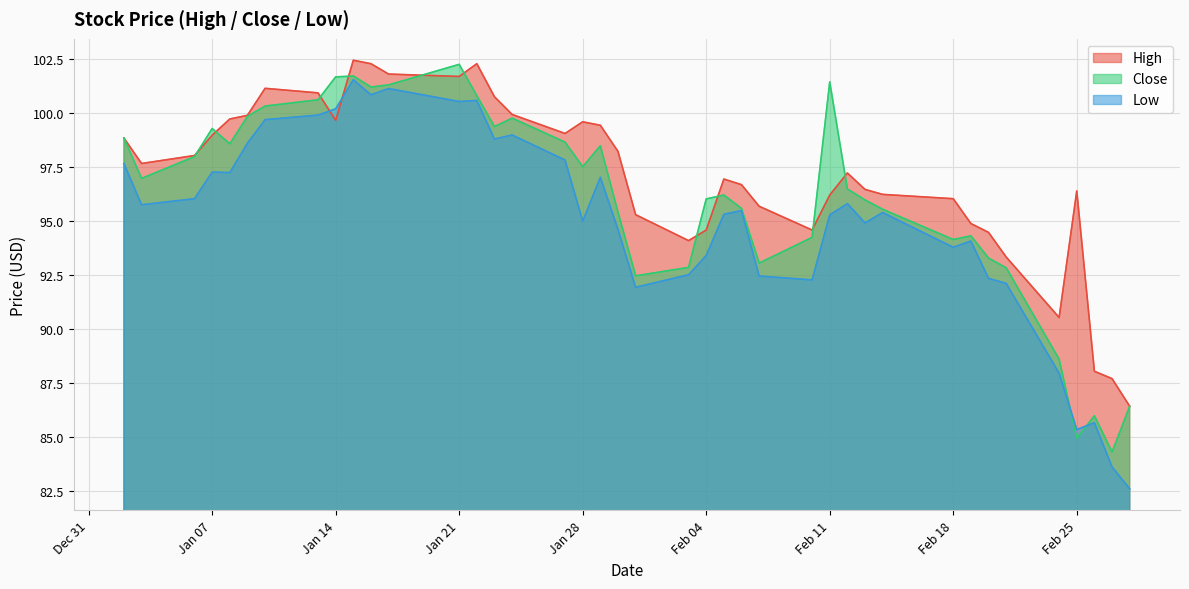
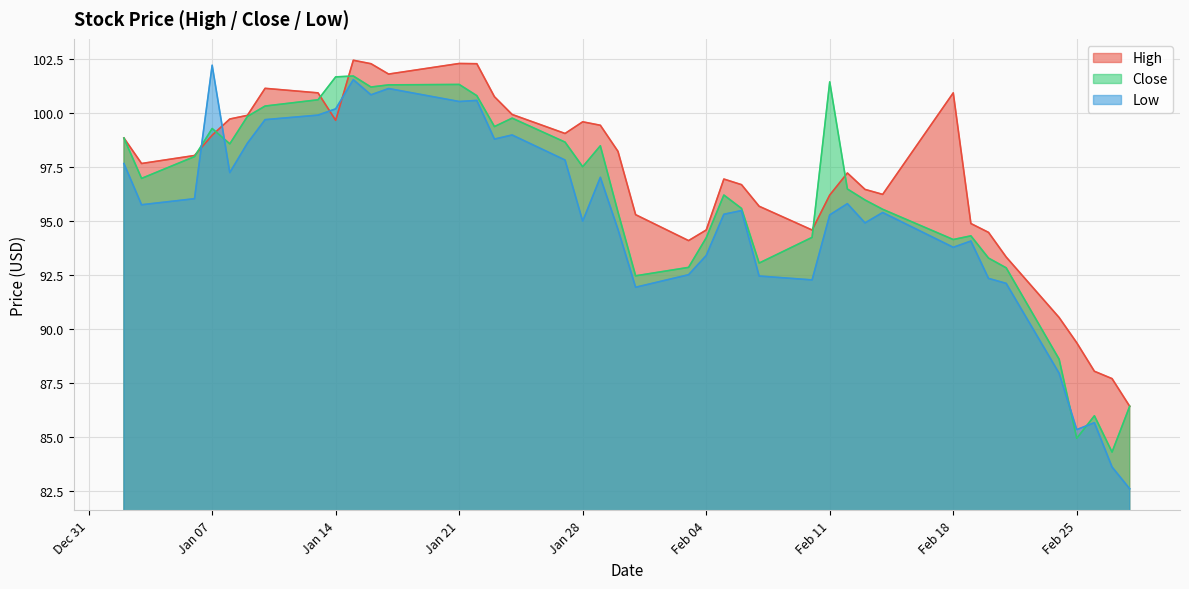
Low, Jan 07: 97.3 -> 102.2
High, Jan 21: 101.7 -> 102.3
Close, Jan 21: 102.3 -> 101.3
Close, Feb 04: 96.0 -> 94.2
High, Feb 18: 96.1 -> 101.0
High, Feb 25: 96.4 -> 89.4
